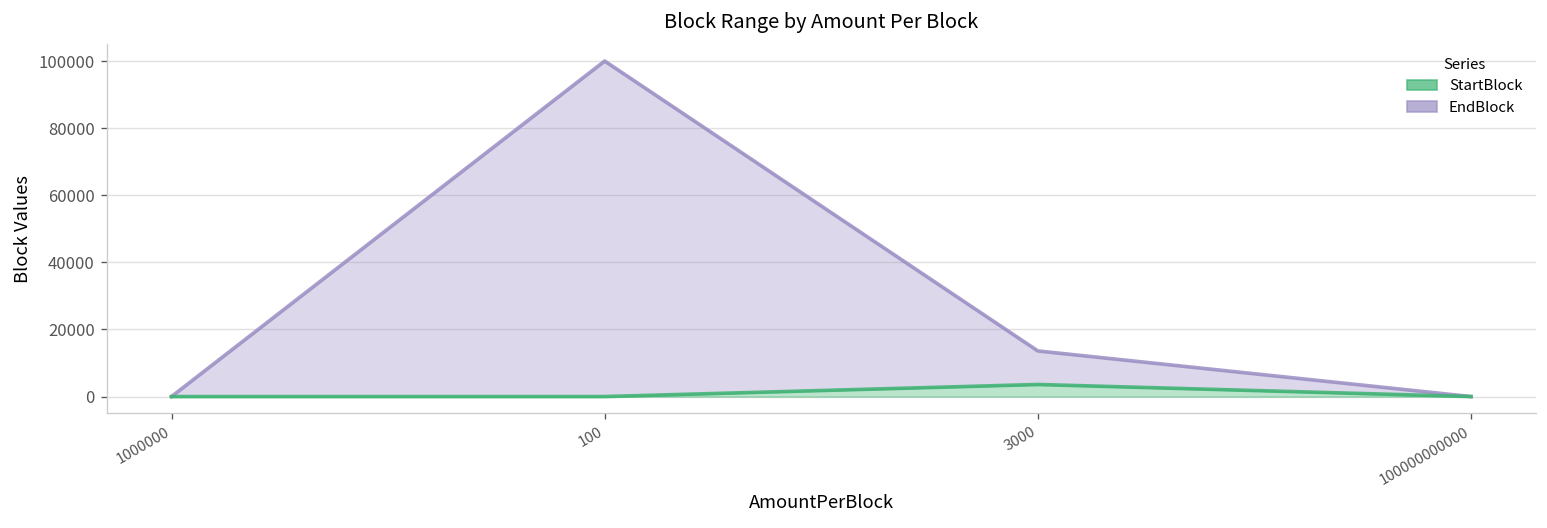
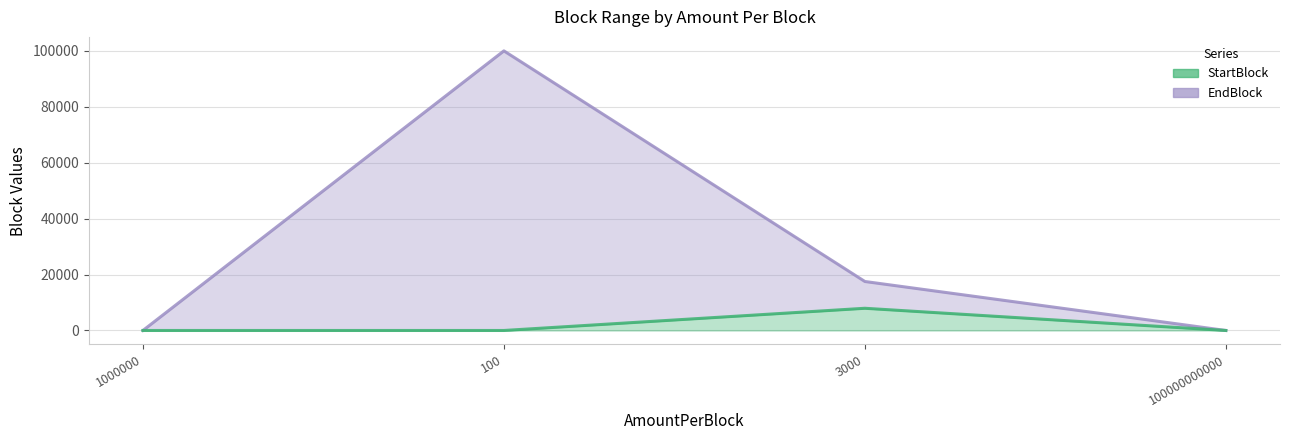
EndBlock, 3000: 14000 -> 18000
StartBlock, 3000: 4000 -> 8000
